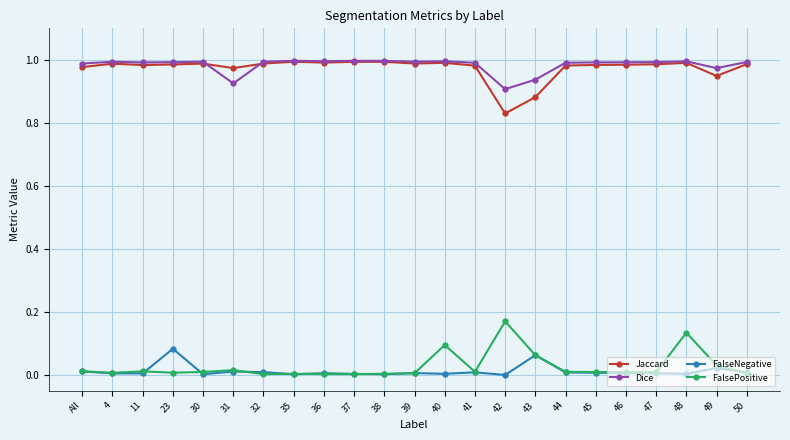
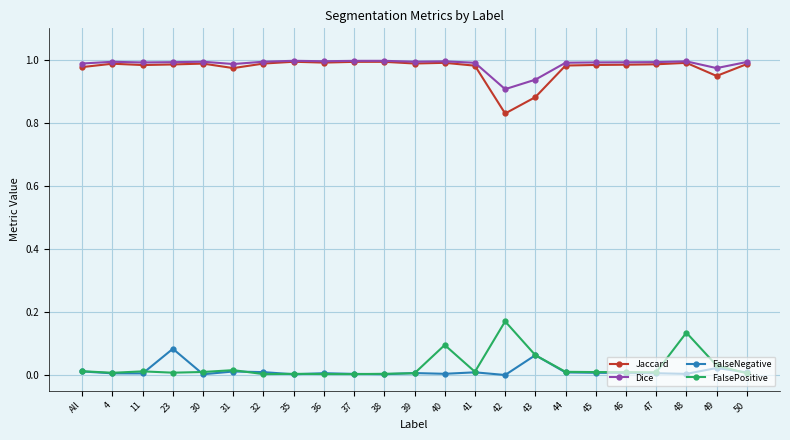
Dice, 31: 0.93 -> 0.99
